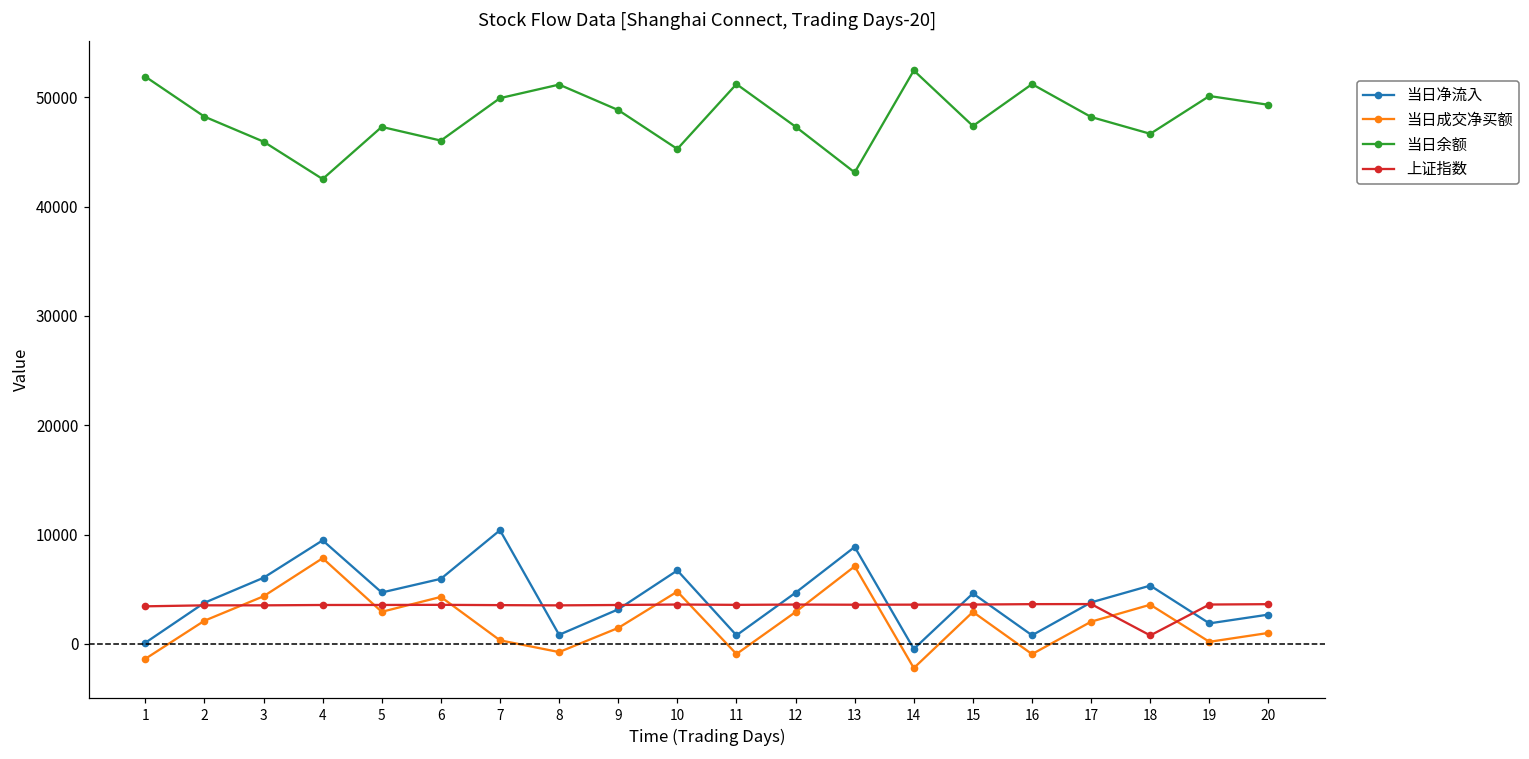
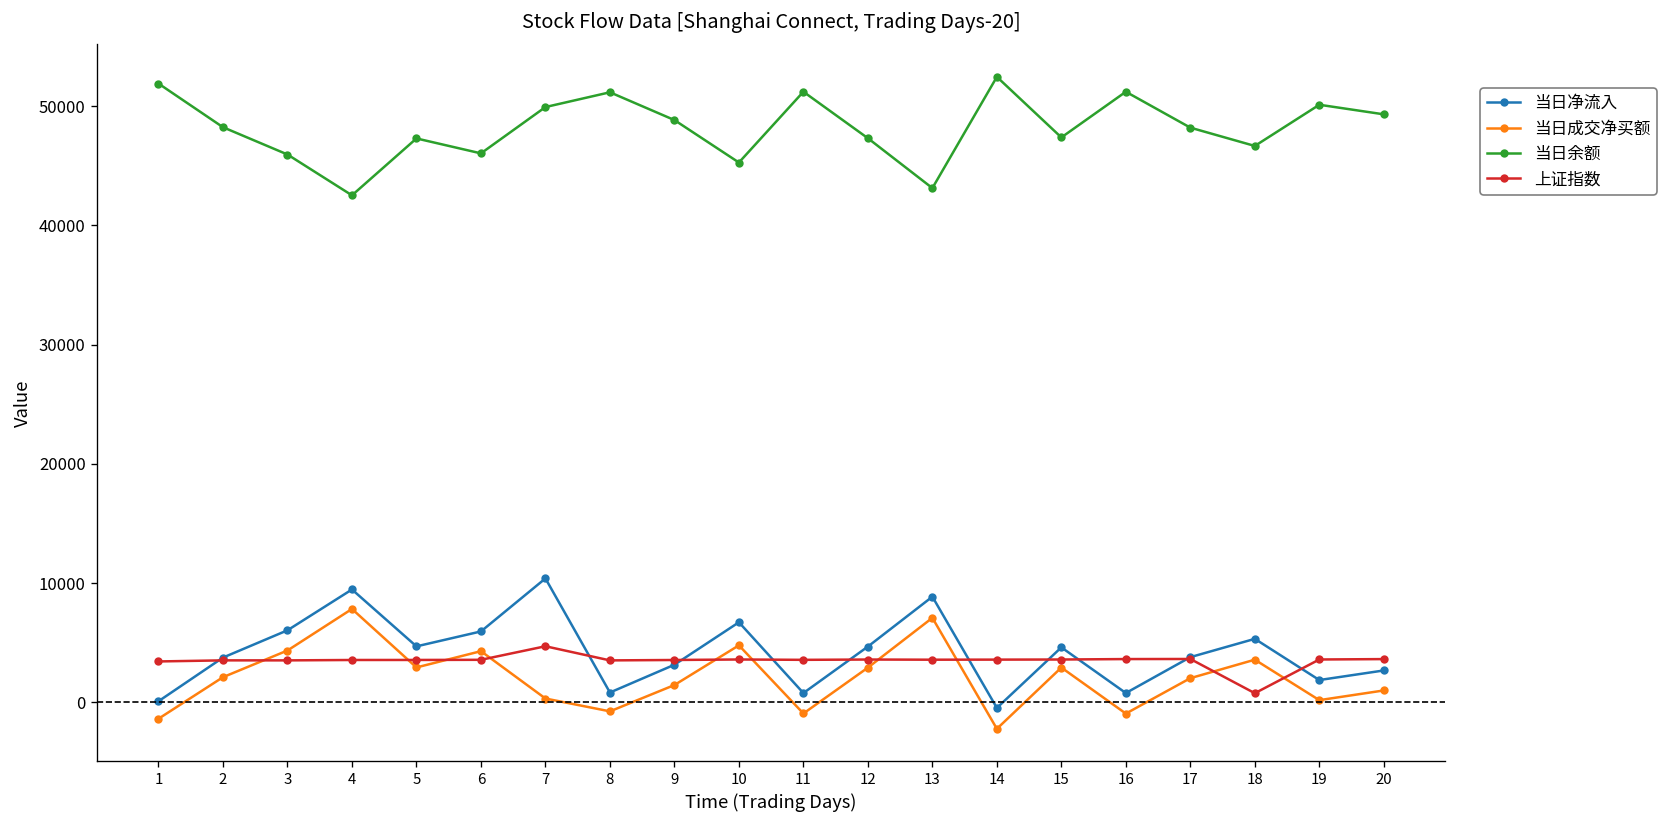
上证指数, 7: 4000 -> 5000
